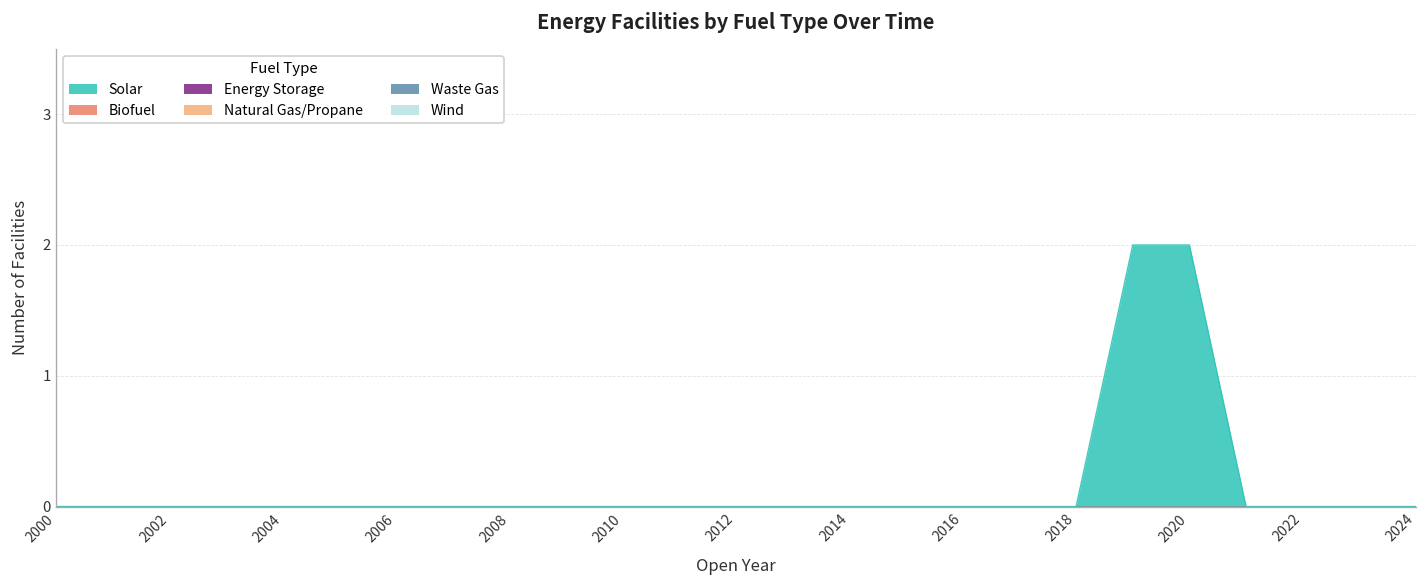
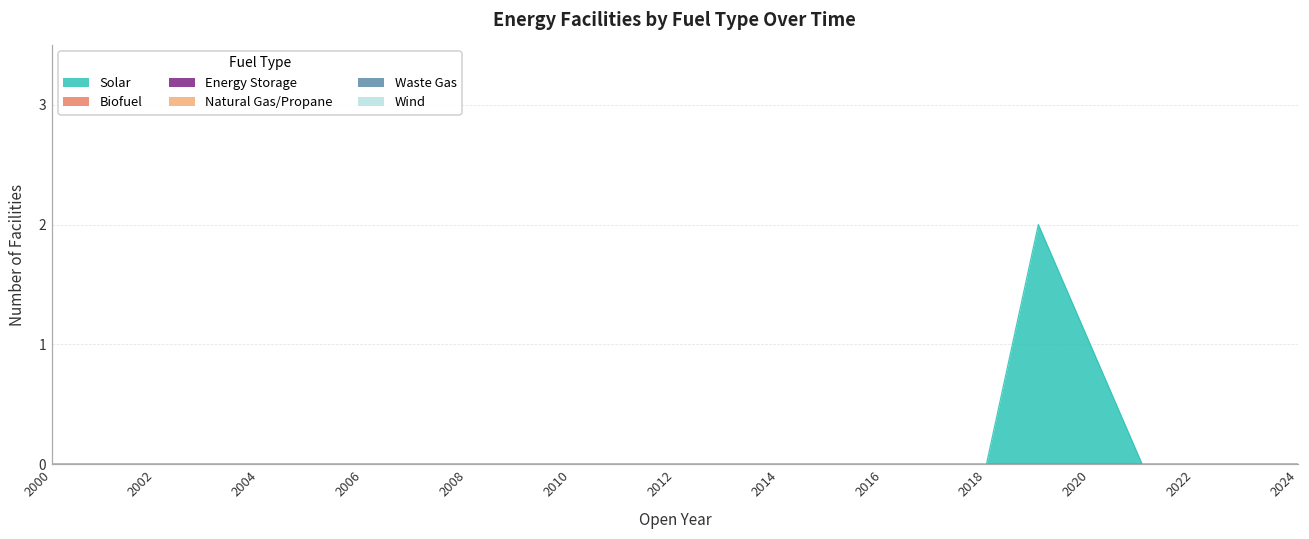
Solar, 2020: 2 -> 1
